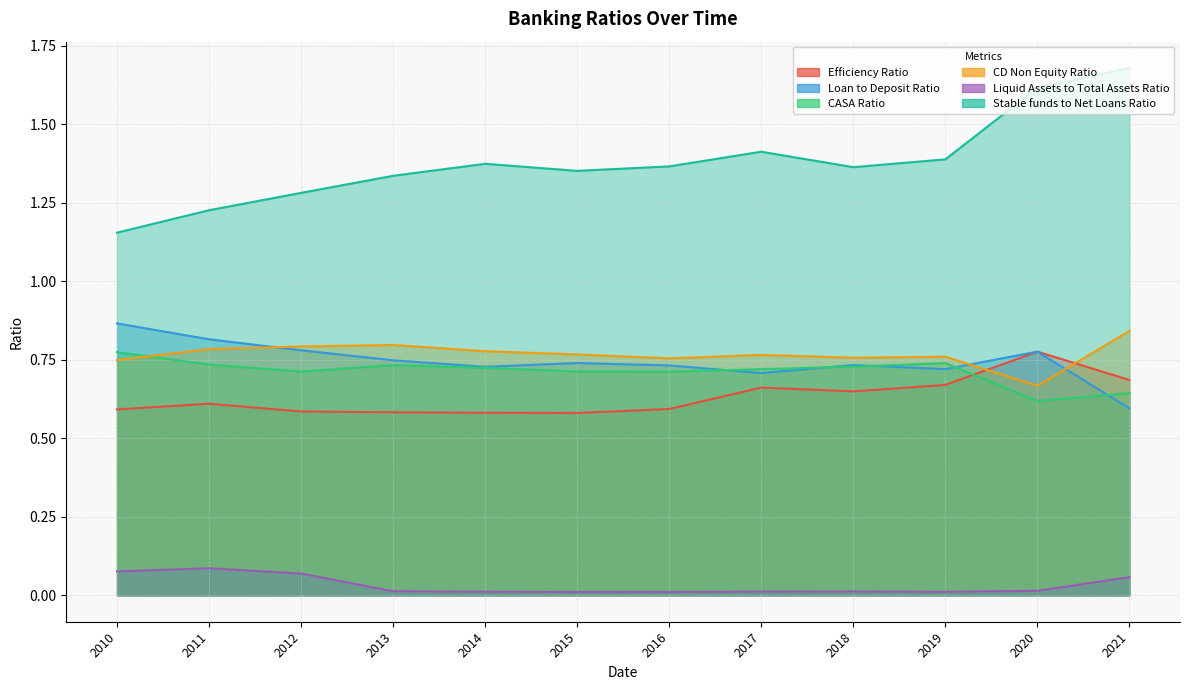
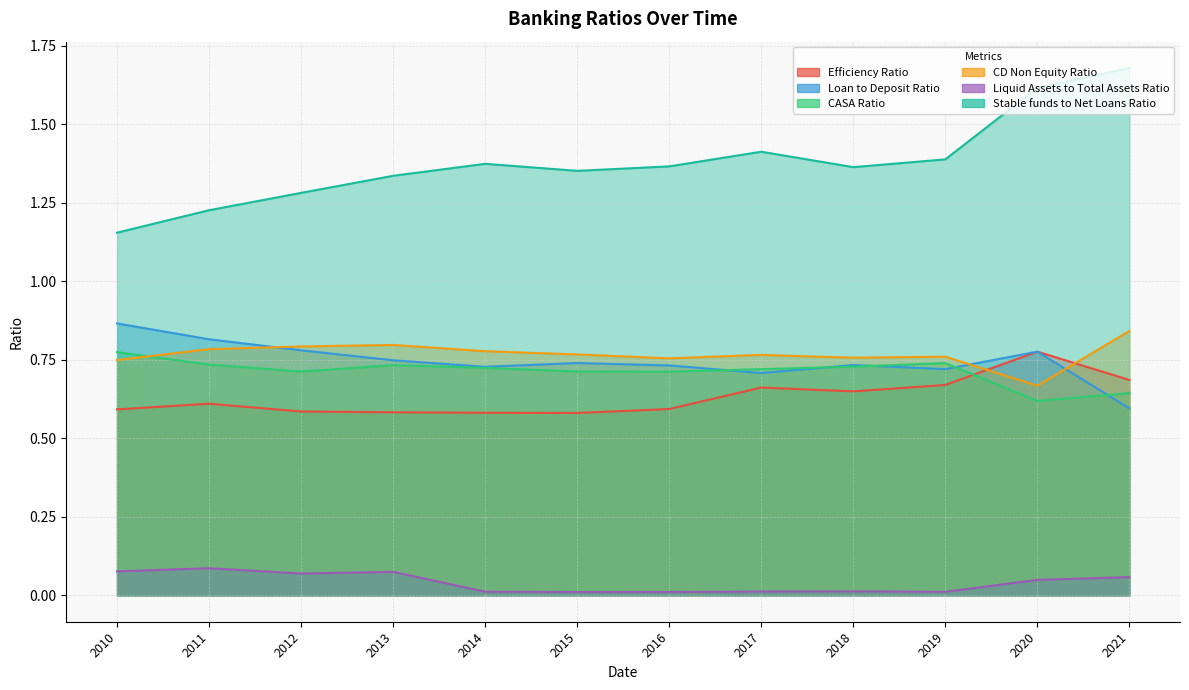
Liquid Assets to Total Assets Ratio, 2013: 0.01 -> 0.07
Liquid Assets to Total Assets Ratio, 2020: 0.01 -> 0.05
